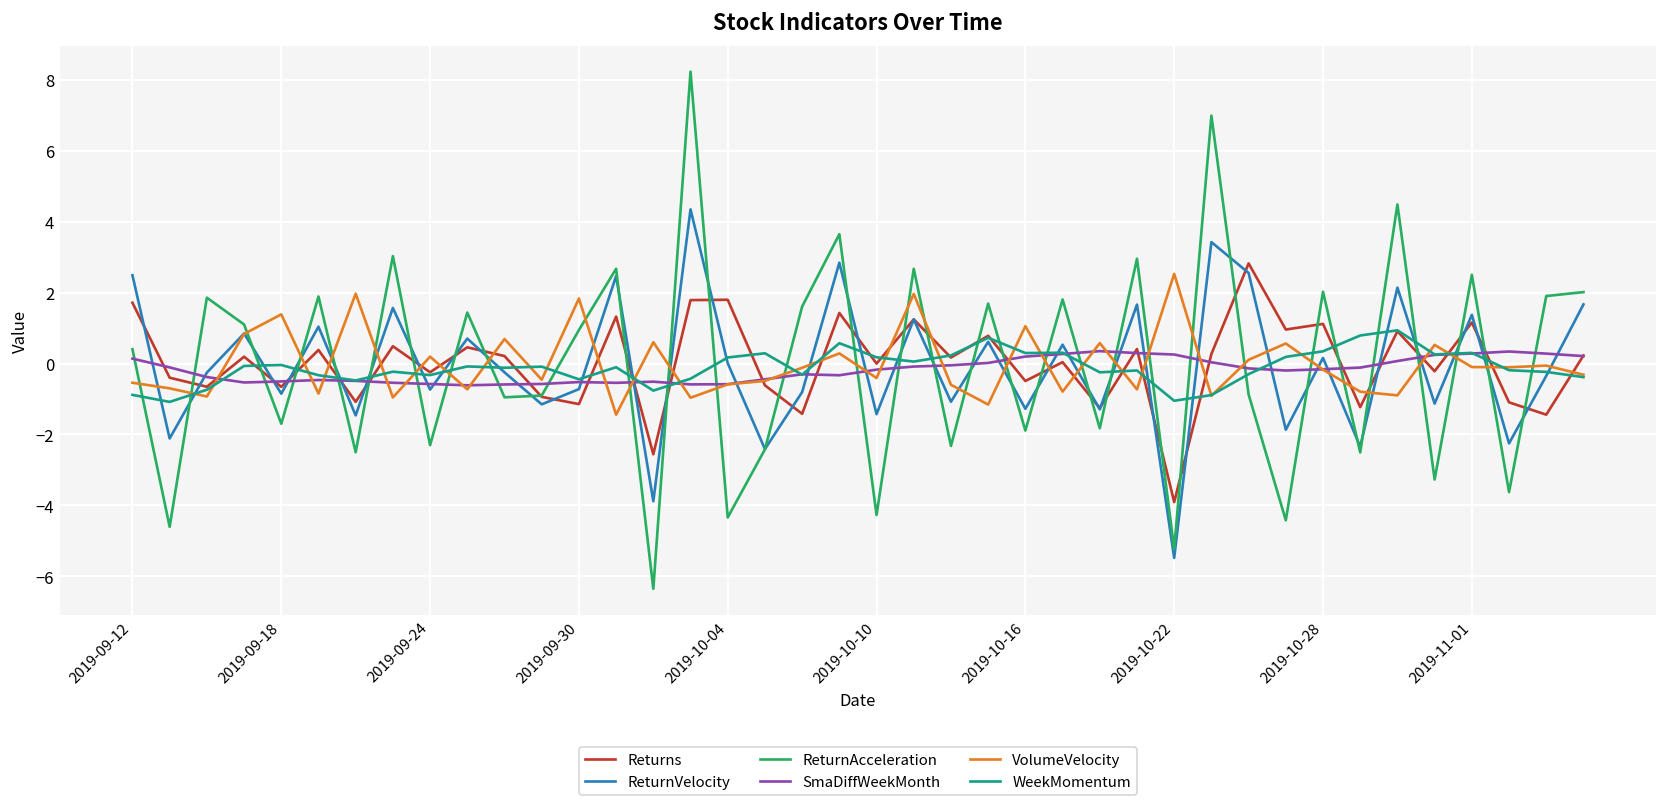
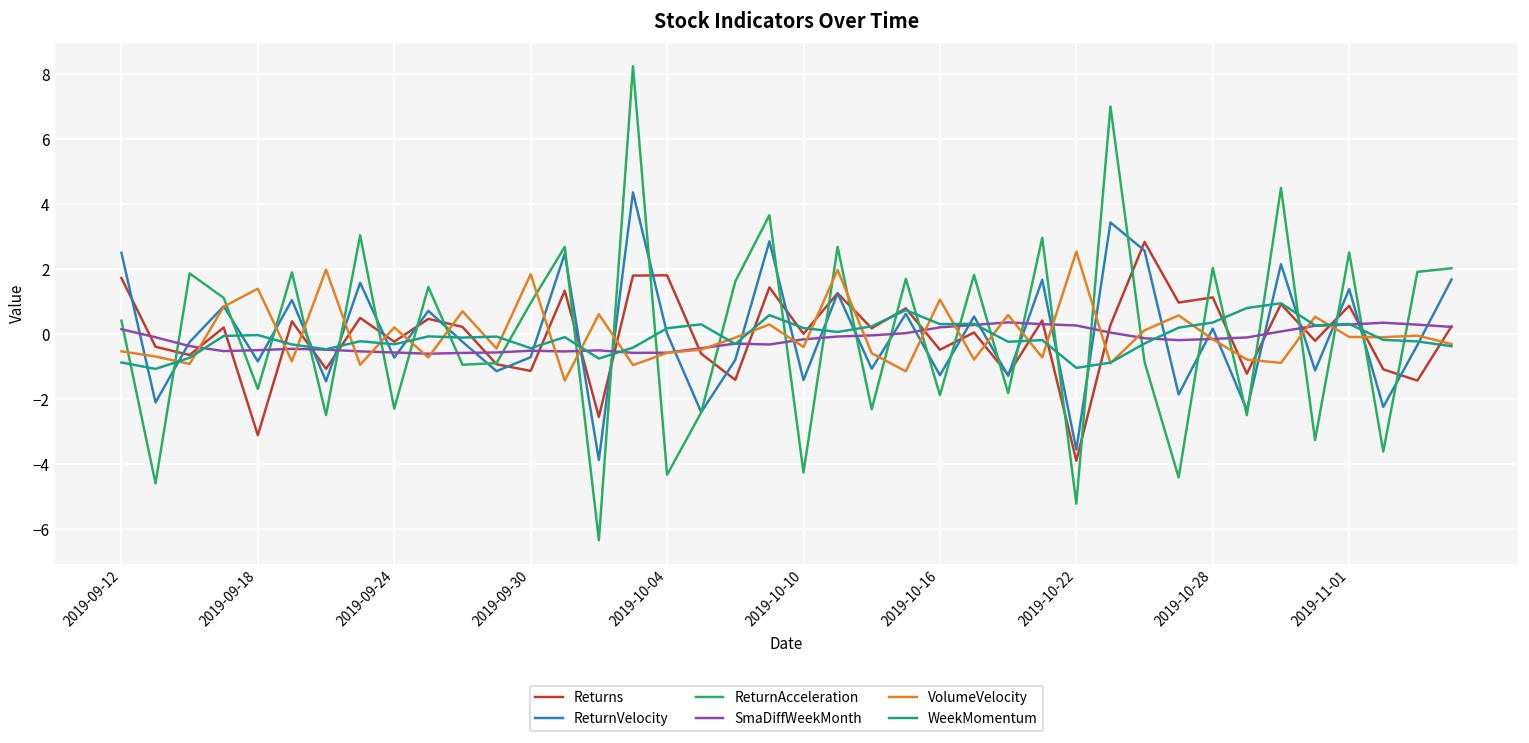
Returns, 2019-09-18: -0.7 -> -3.1
ReturnVelocity, 2019-10-22: -5.5 -> -3.6
Returns, 2019-11-01: 1.2 -> 0.9
